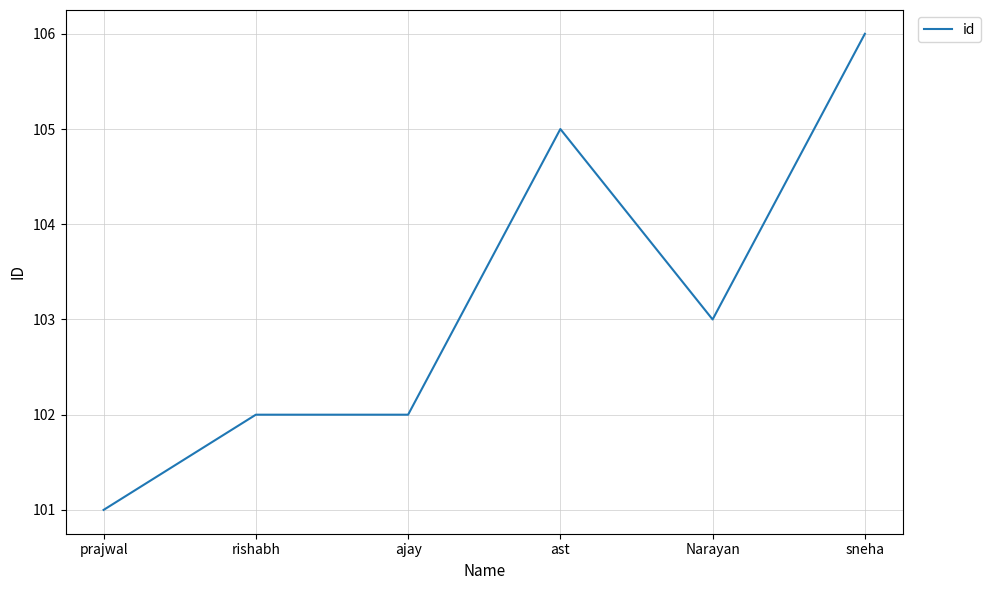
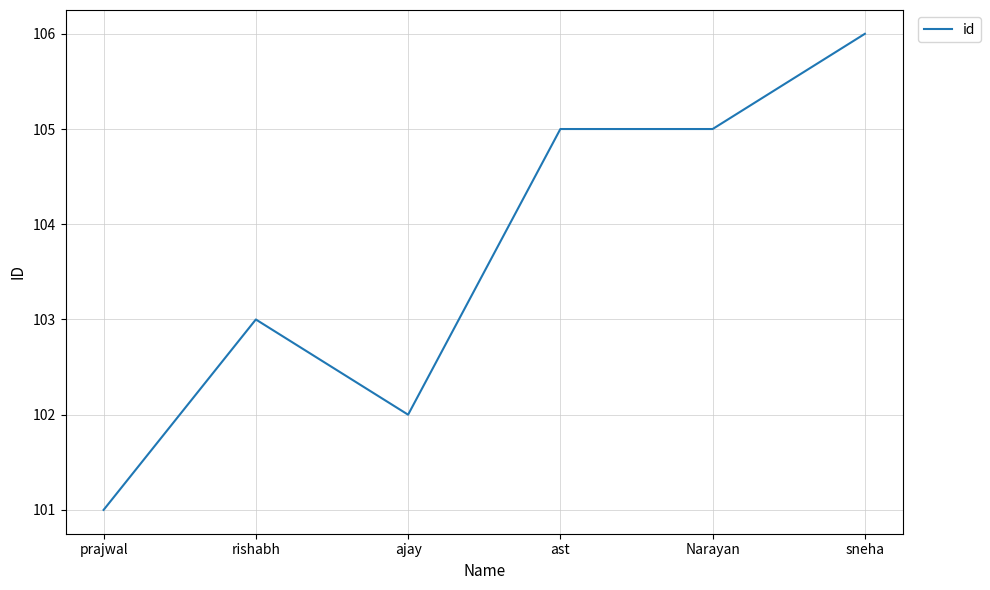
rishabh: 102 -> 103
Narayan: 103 -> 105
